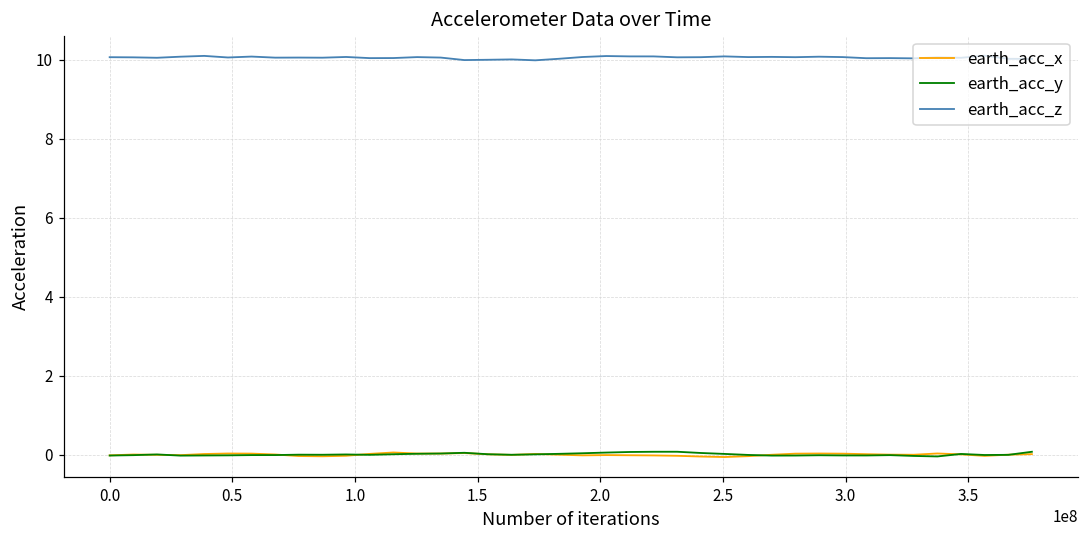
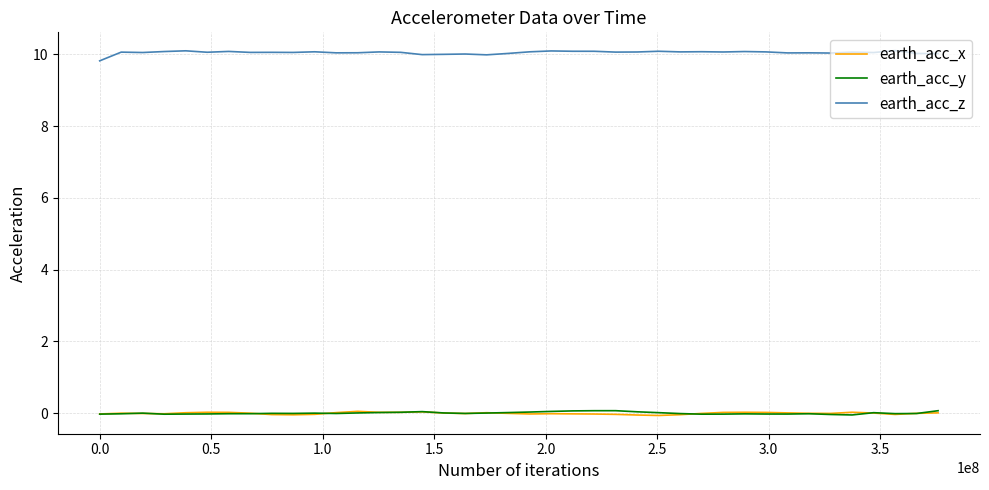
earth_acc_z, 0.0: 10.1 -> 9.8
